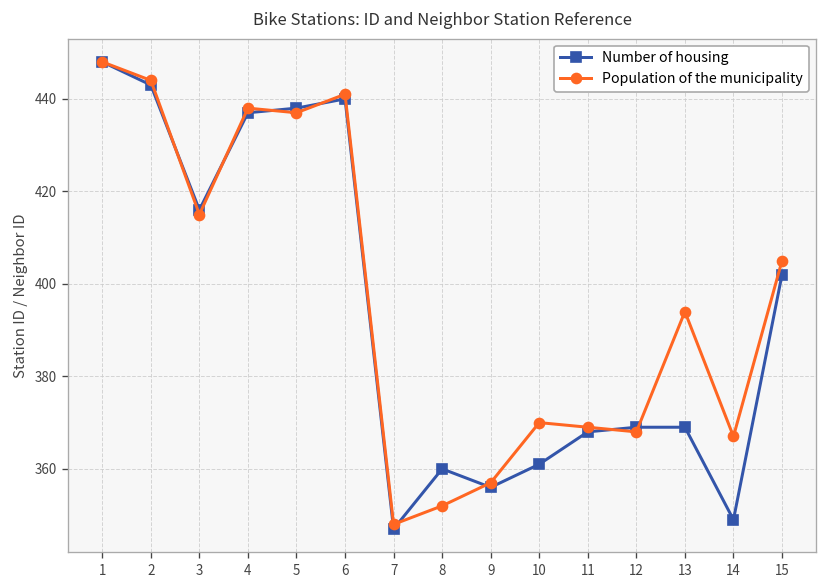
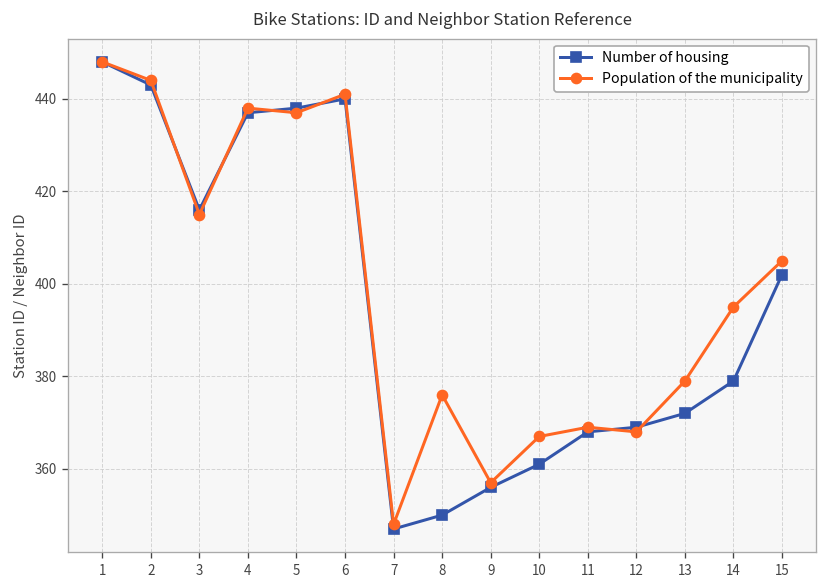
Number of housing, 8: 360 -> 350
Population of the municipality, 8: 352 -> 376
Population of the municipality, 10: 370 -> 367
Number of housing, 13: 369 -> 372
Population of the municipality, 13: 394 -> 379
Number of housing, 14: 349 -> 379
Population of the municipality, 14: 367 -> 395
